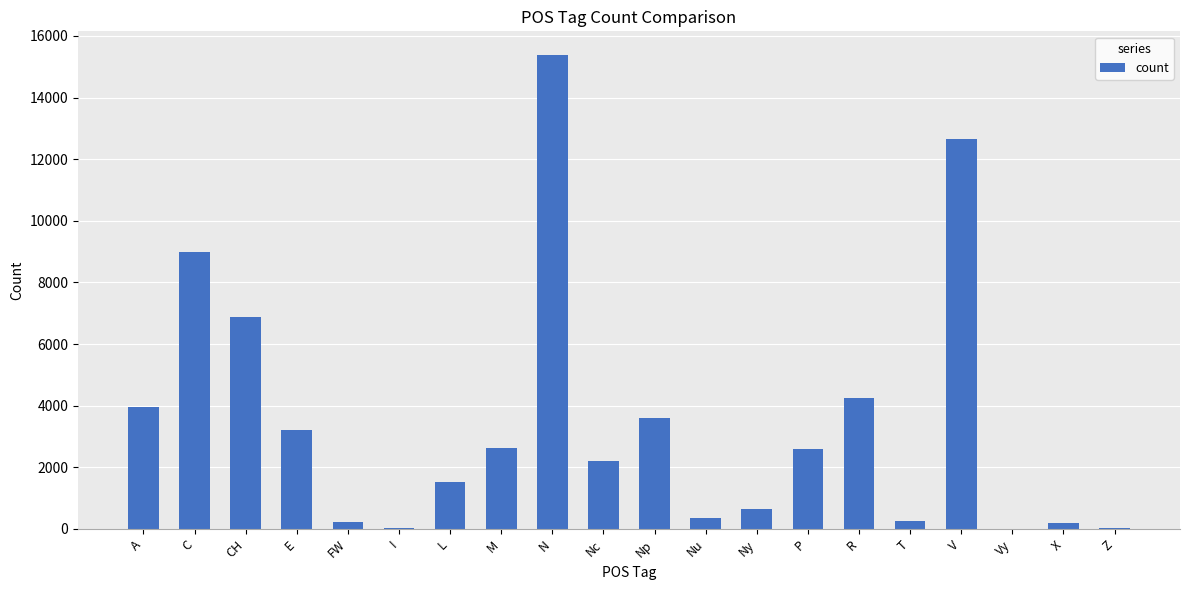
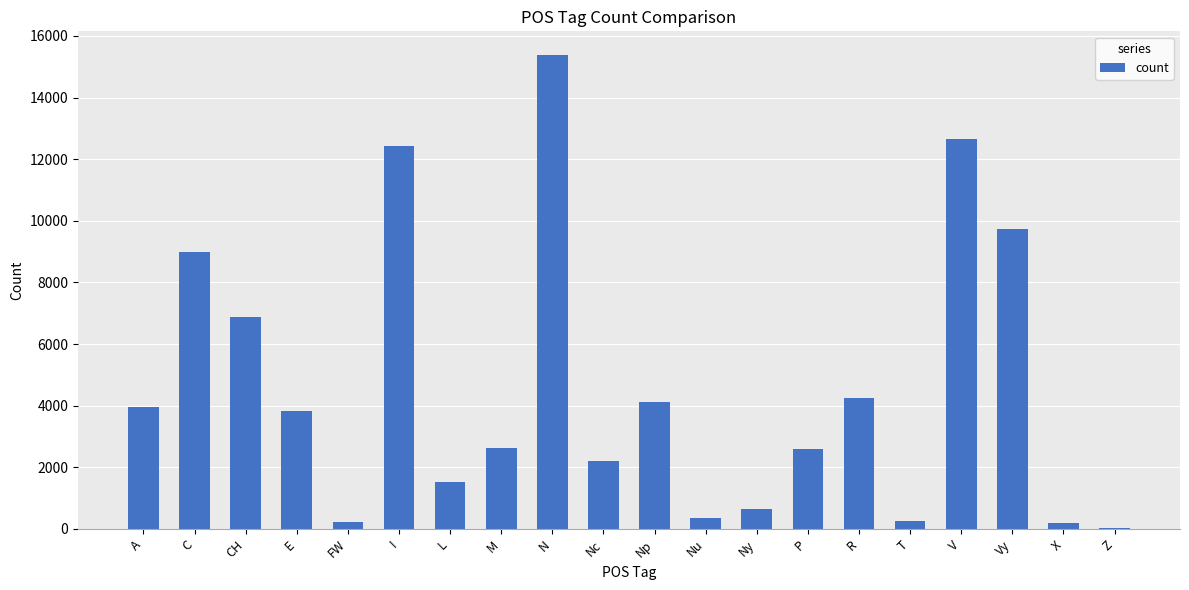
E: 3200 -> 3800
I: 0 -> 12400
Np: 3600 -> 4100
Vy: 0 -> 9700
